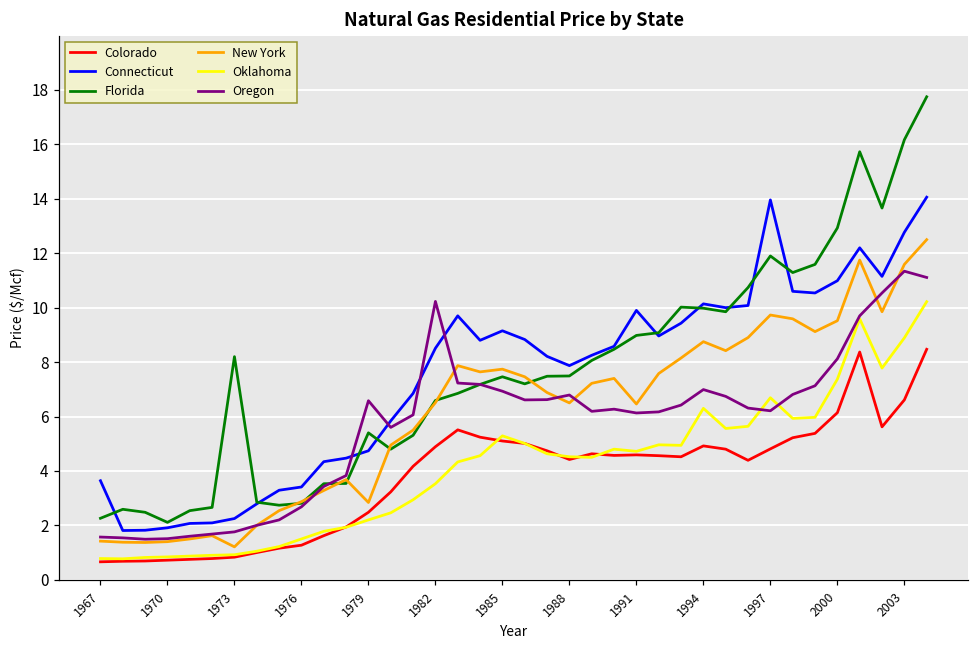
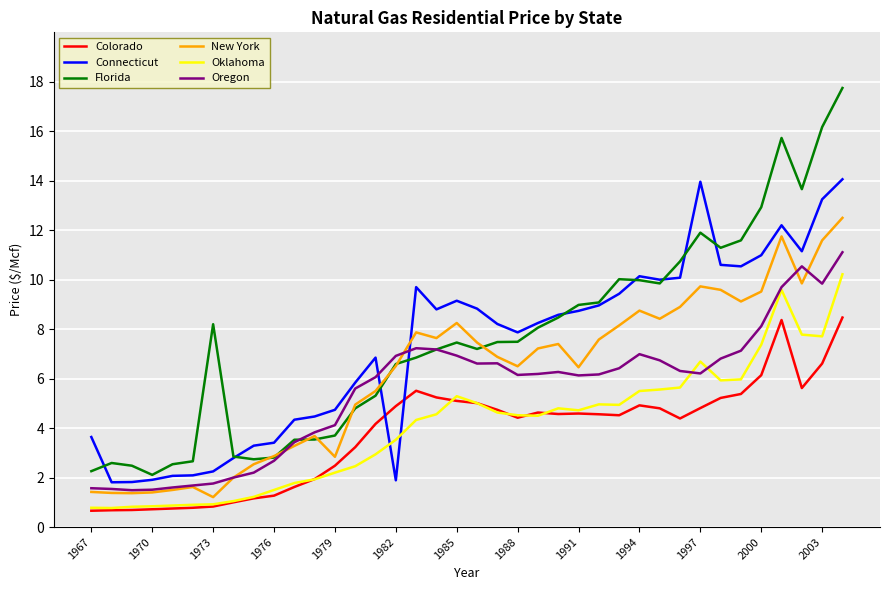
Florida, 1979: 5.4 -> 3.7
Oregon, 1979: 6.6 -> 4.1
Connecticut, 1982: 8.5 -> 1.9
Oregon, 1982: 10.2 -> 6.9
New York, 1985: 7.7 -> 8.3
Oregon, 1988: 6.8 -> 6.2
Connecticut, 1991: 9.9 -> 8.7
Oklahoma, 1994: 6.3 -> 5.5
Connecticut, 2003: 12.8 -> 13.3
Oklahoma, 2003: 8.9 -> 7.7
Oregon, 2003: 11.3 -> 9.8
